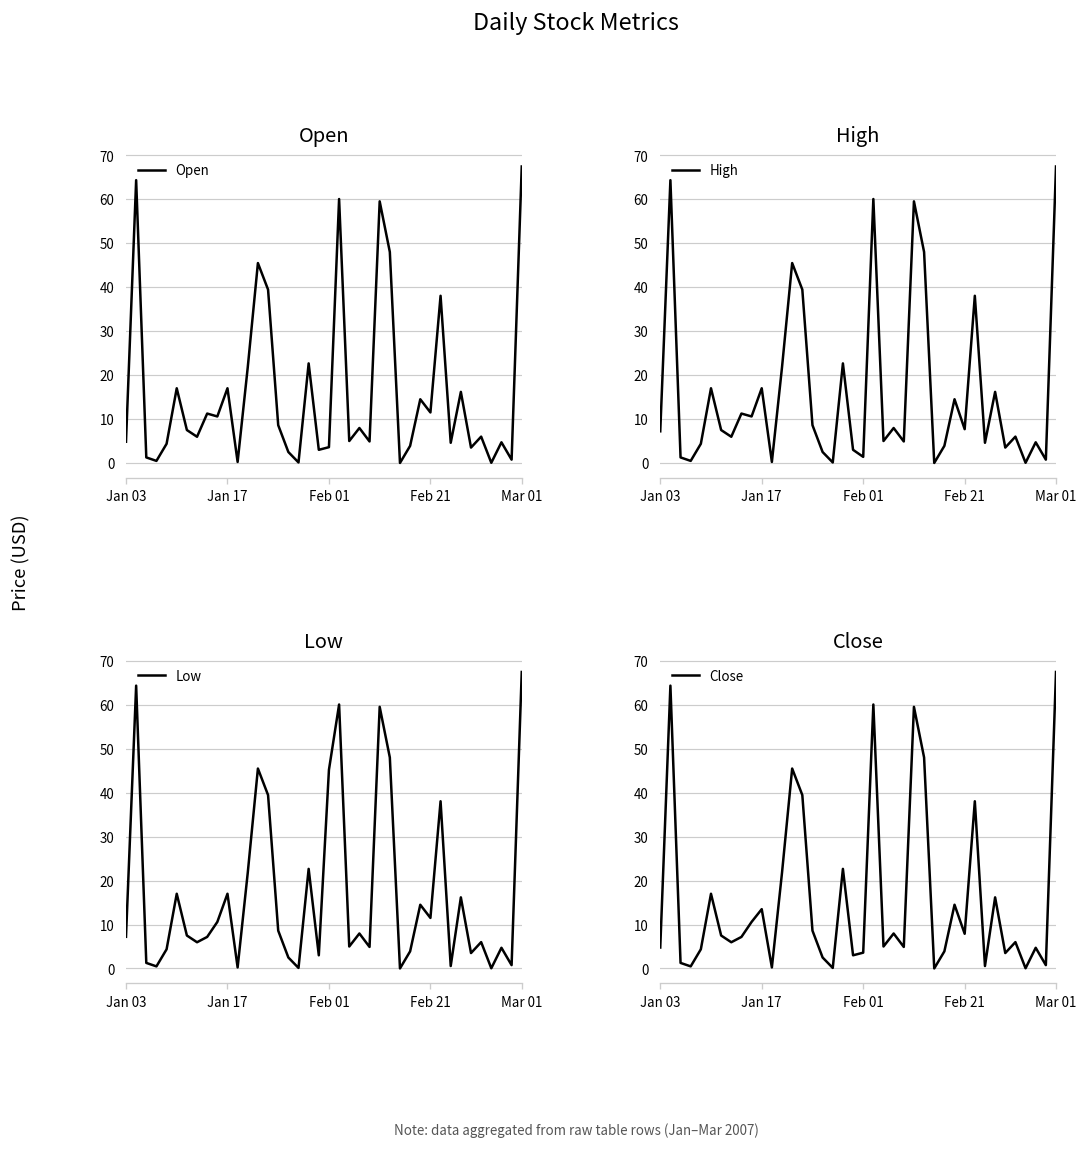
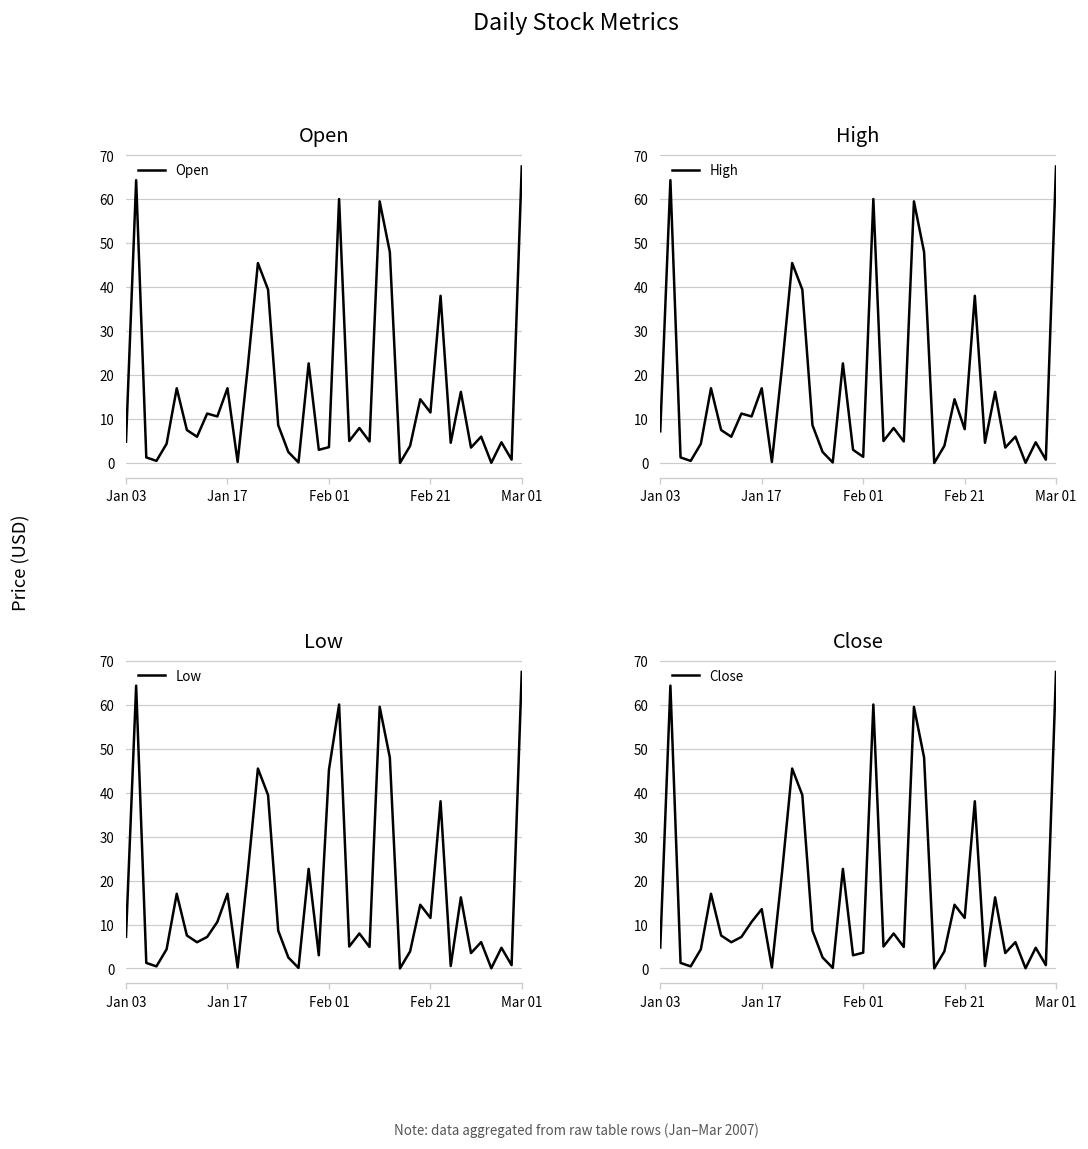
Close, Feb 21: 8 -> 12
